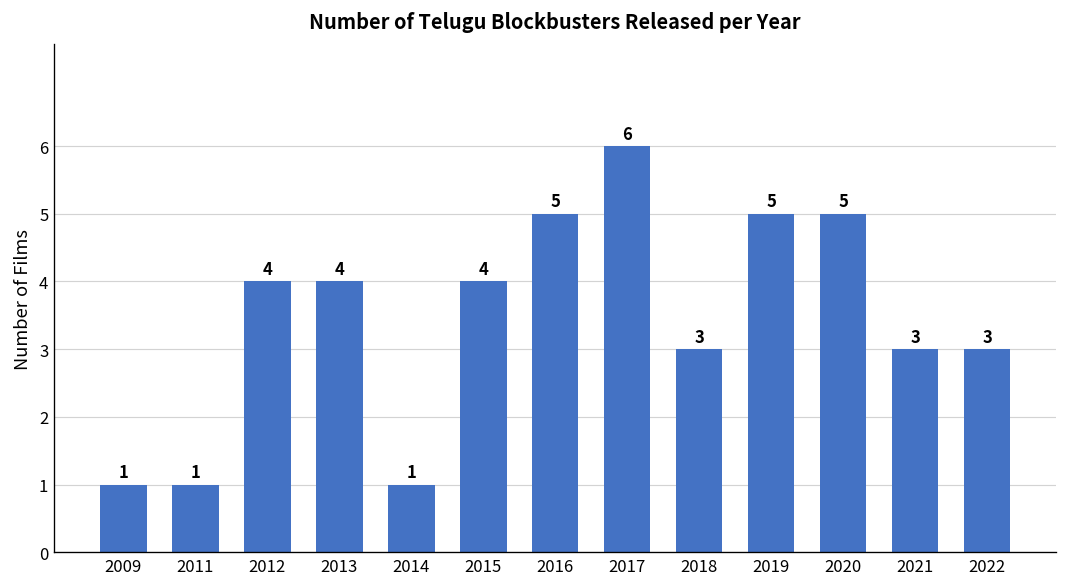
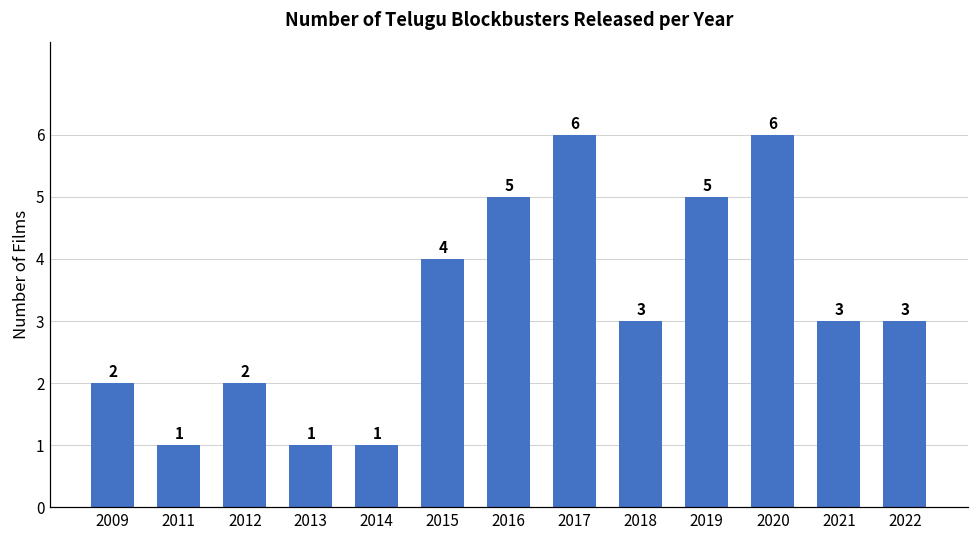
2009: 1 -> 2
2012: 4 -> 2
2013: 4 -> 1
2020: 5 -> 6
